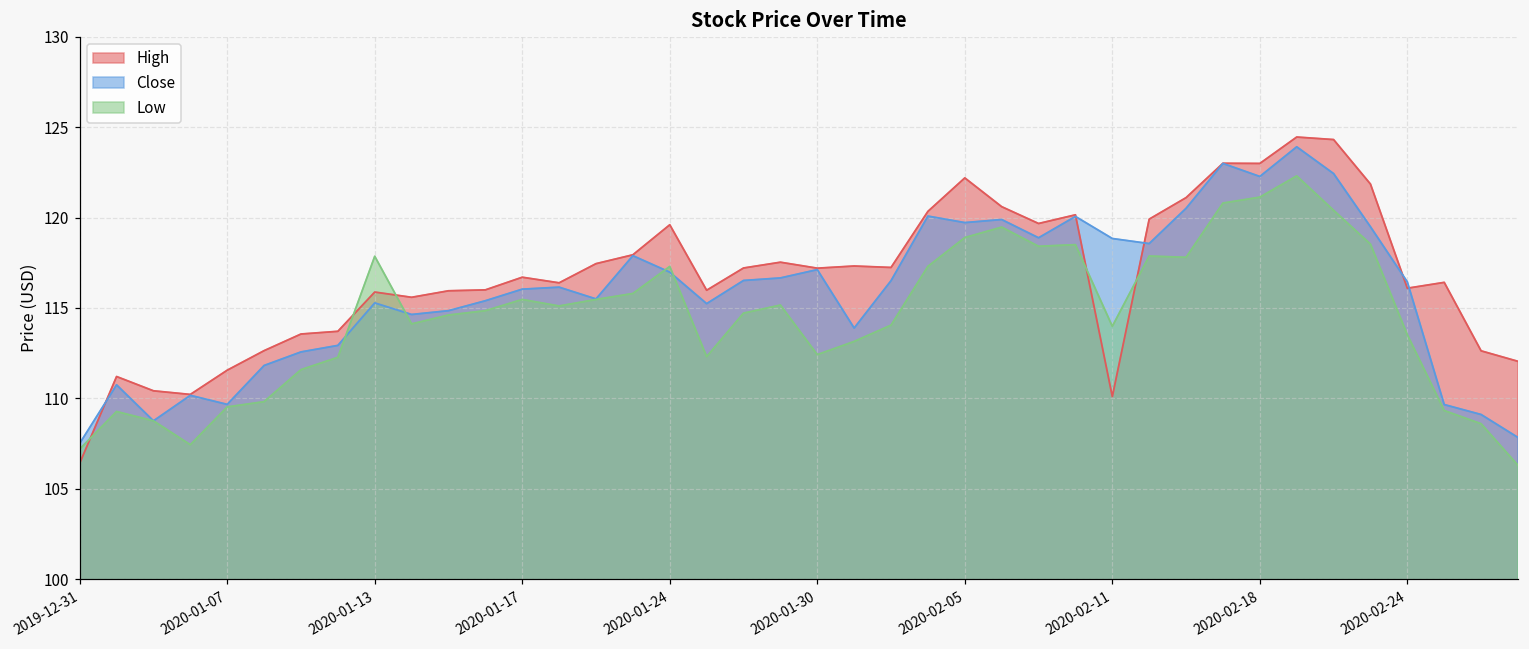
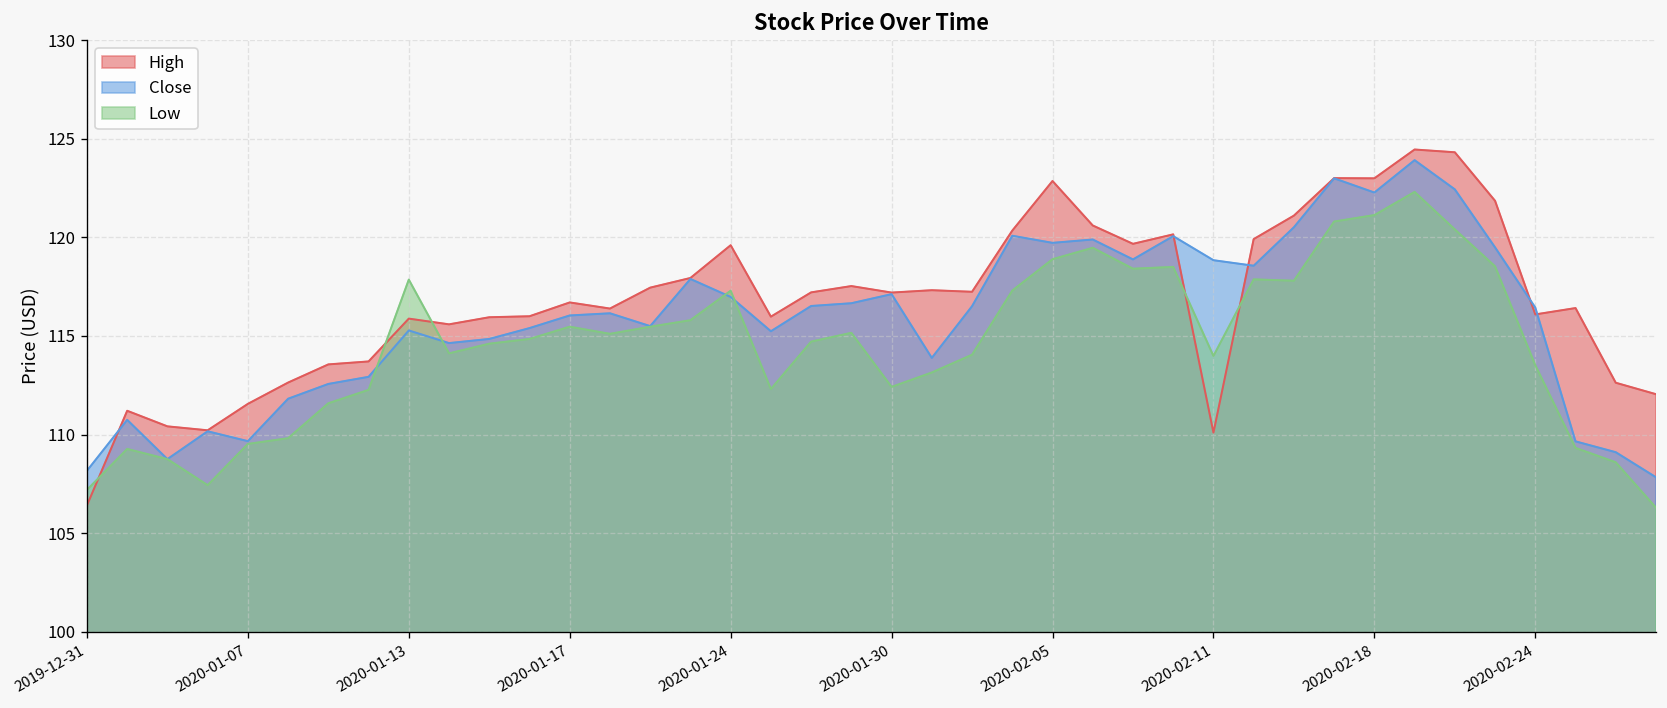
Close, 2019-12-31: 107.5 -> 108.2
High, 2020-02-05: 122.2 -> 122.9
